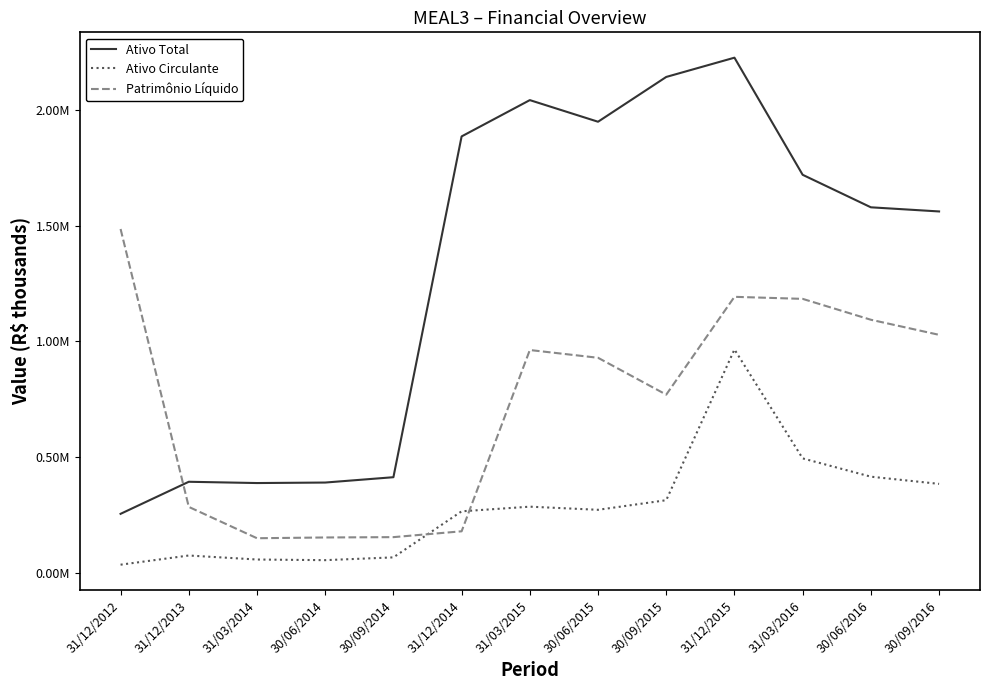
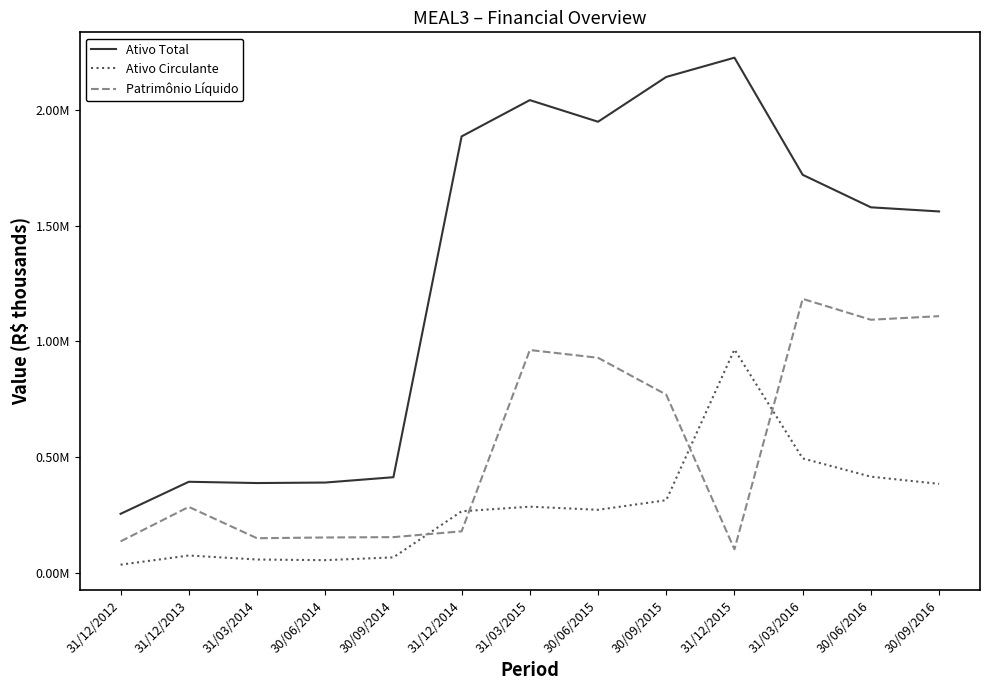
Patrimônio Líquido, 31/12/2012: 1490000 -> 130000
Patrimônio Líquido, 31/12/2015: 1190000 -> 100000
Patrimônio Líquido, 30/09/2016: 1030000 -> 1110000
